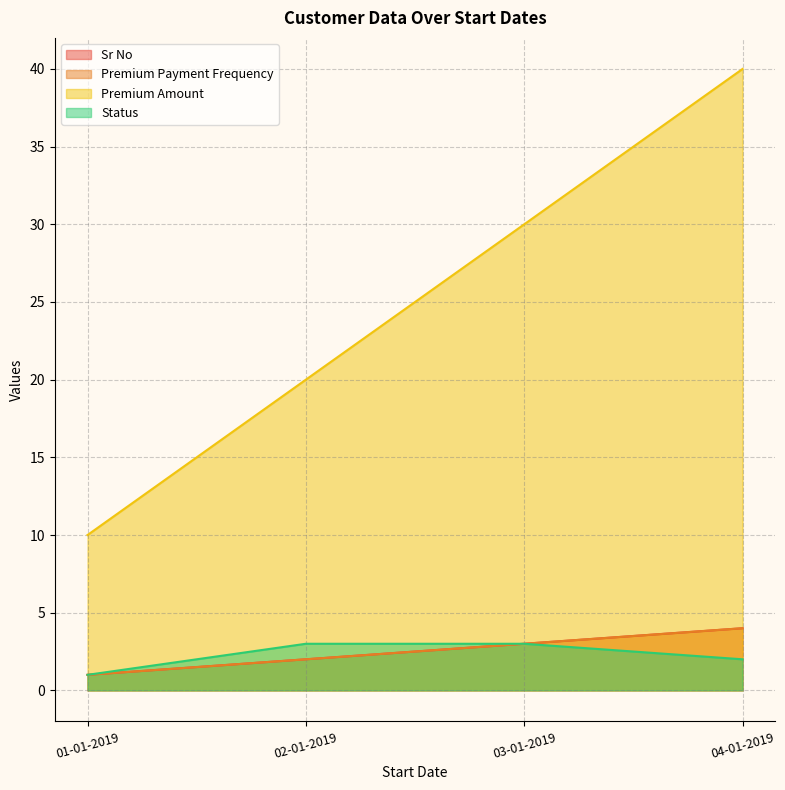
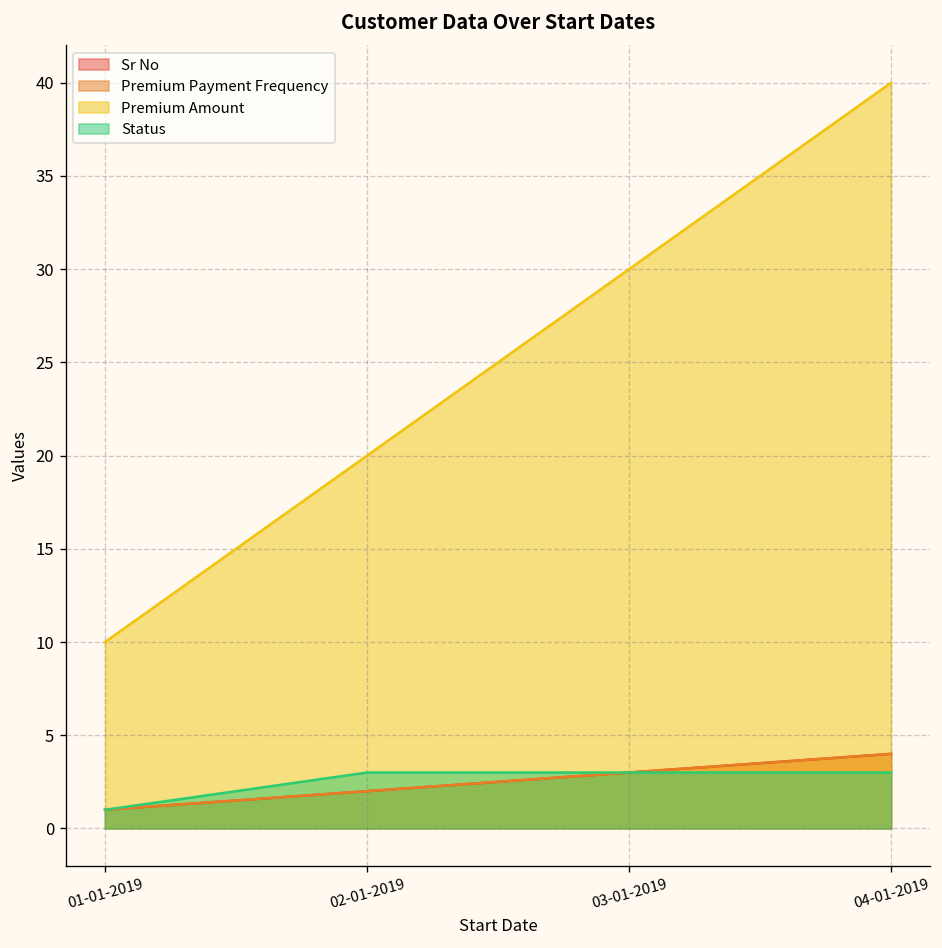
Status, 04-01-2019: 2 -> 3
